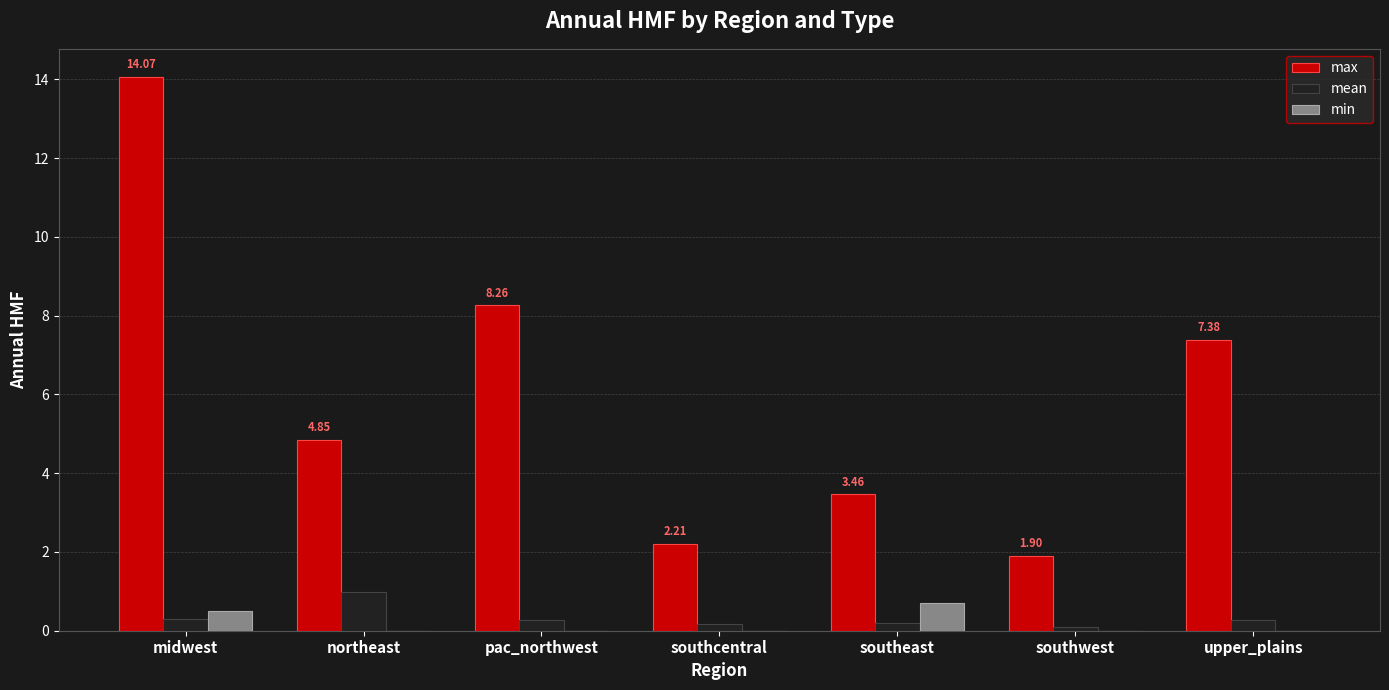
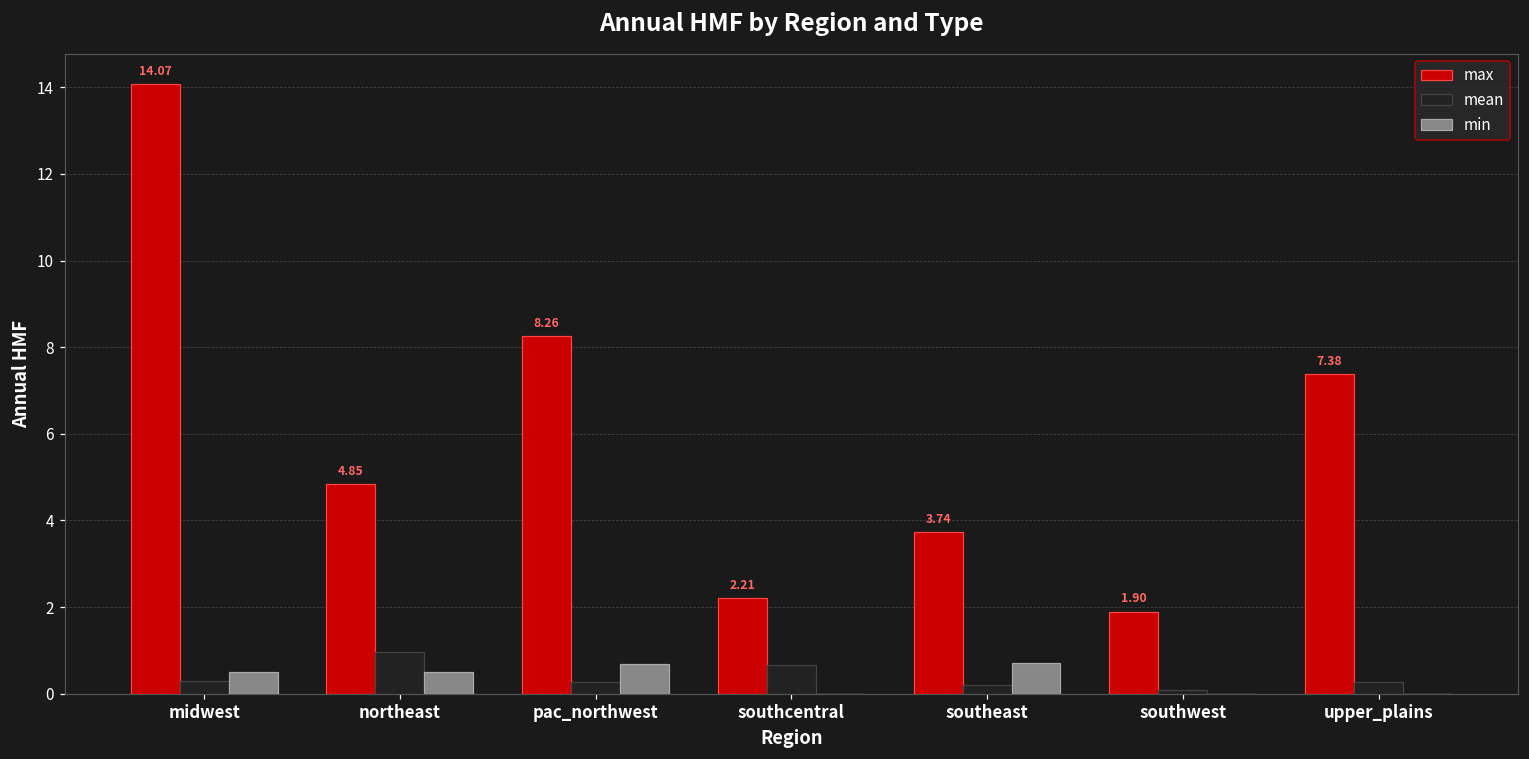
min, northeast: 0.0 -> 0.5
min, pac_northwest: 0.0 -> 0.7
mean, southcentral: 0.2 -> 0.7
max, southeast: 3.46 -> 3.74
